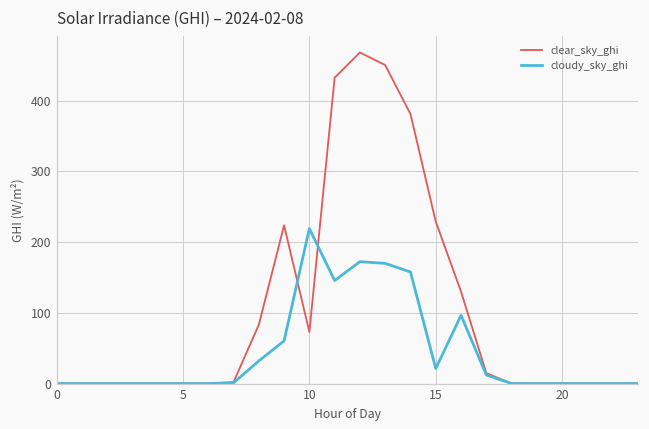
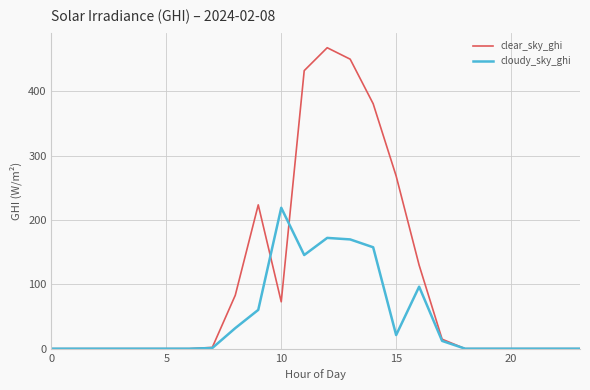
clear_sky_ghi, 15: 230 -> 270
